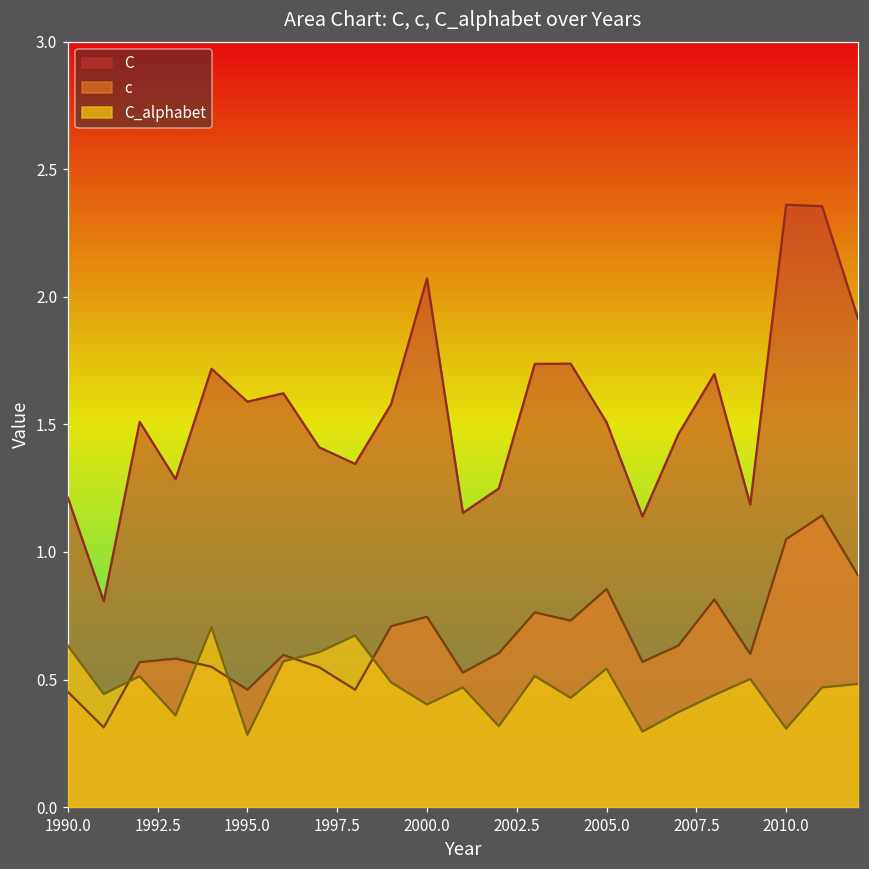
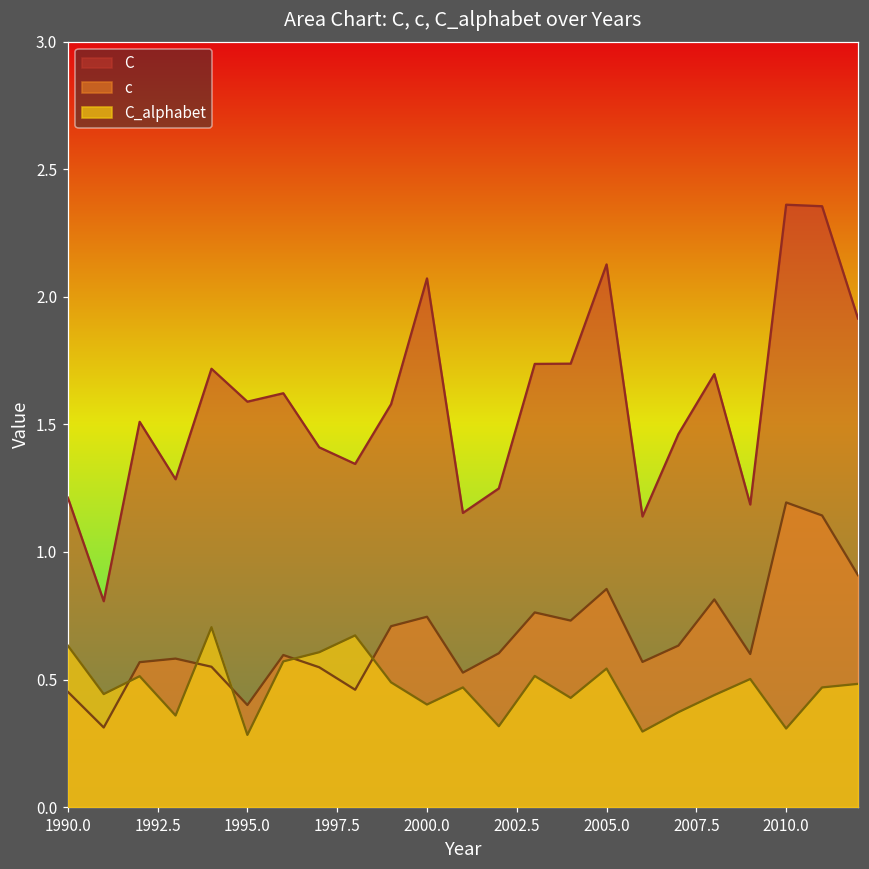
c, 1995.0: 0.46 -> 0.40
C, 2005.0: 1.51 -> 2.13
c, 2010.0: 1.05 -> 1.19
